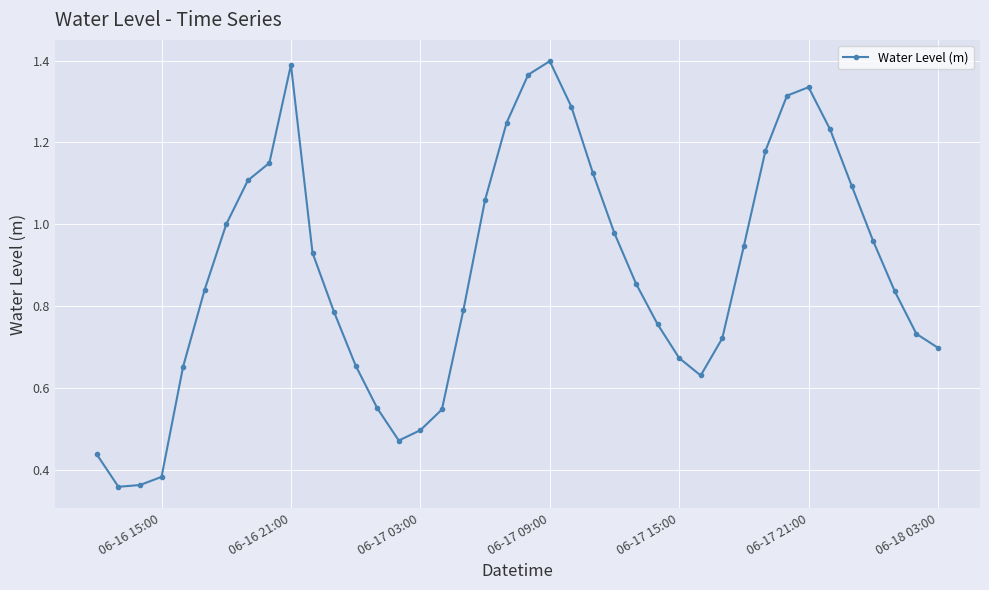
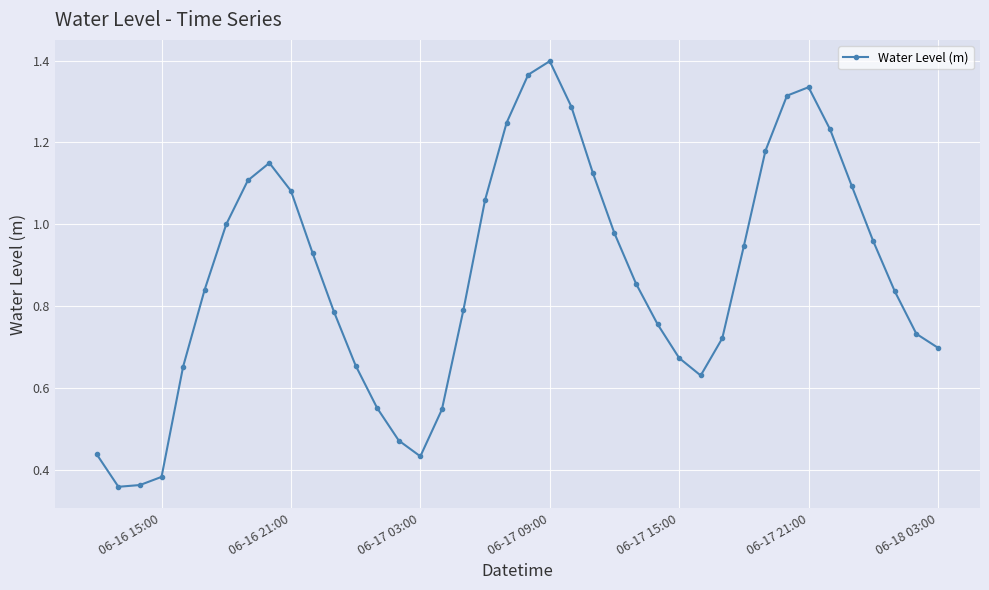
06-16 21:00: 1.39 -> 1.08
06-17 03:00: 0.50 -> 0.43
